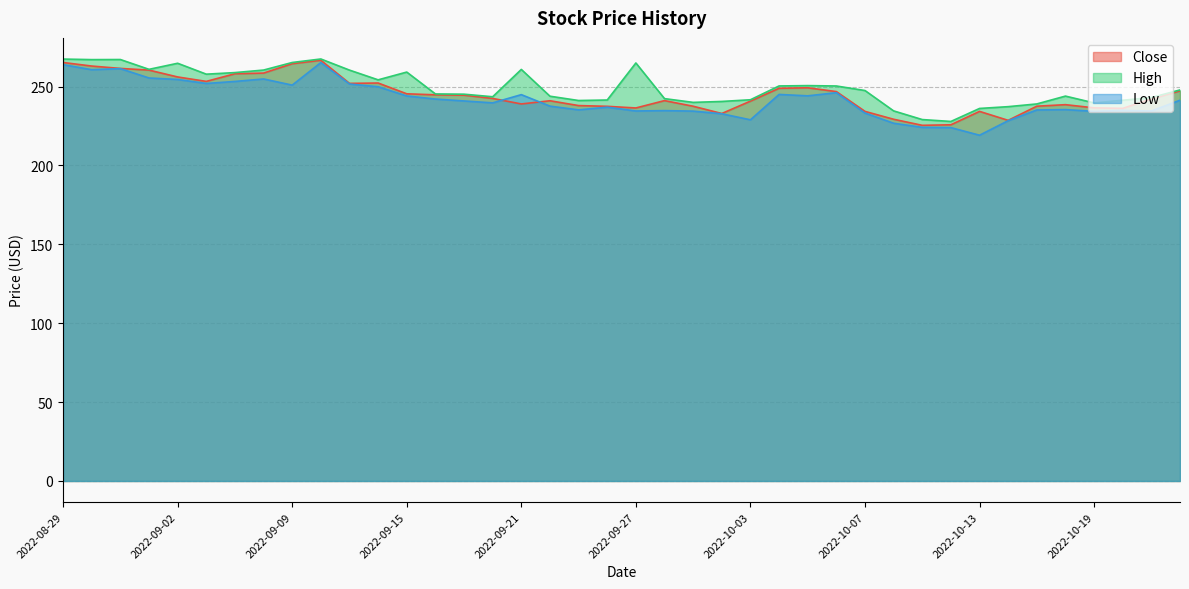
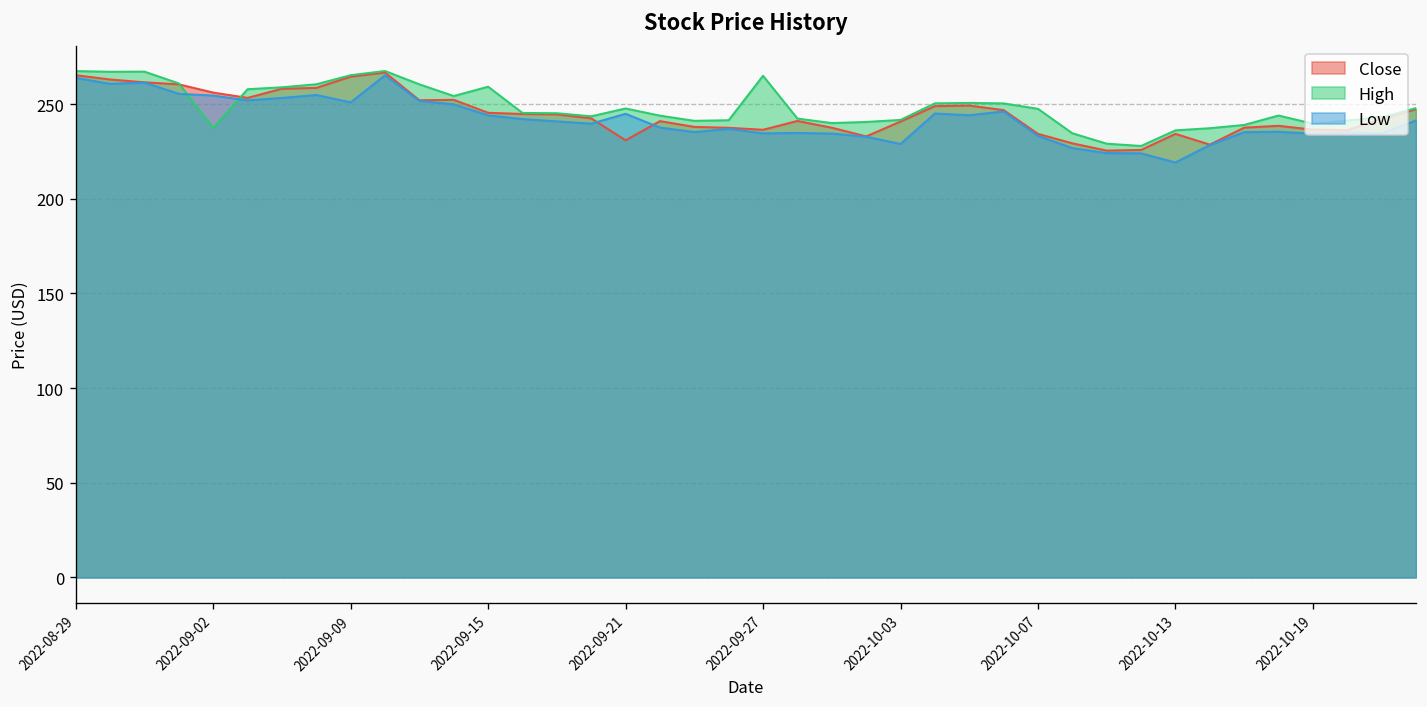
High, 2022-09-02: 265 -> 237
Close, 2022-09-21: 239 -> 231
High, 2022-09-21: 261 -> 248
